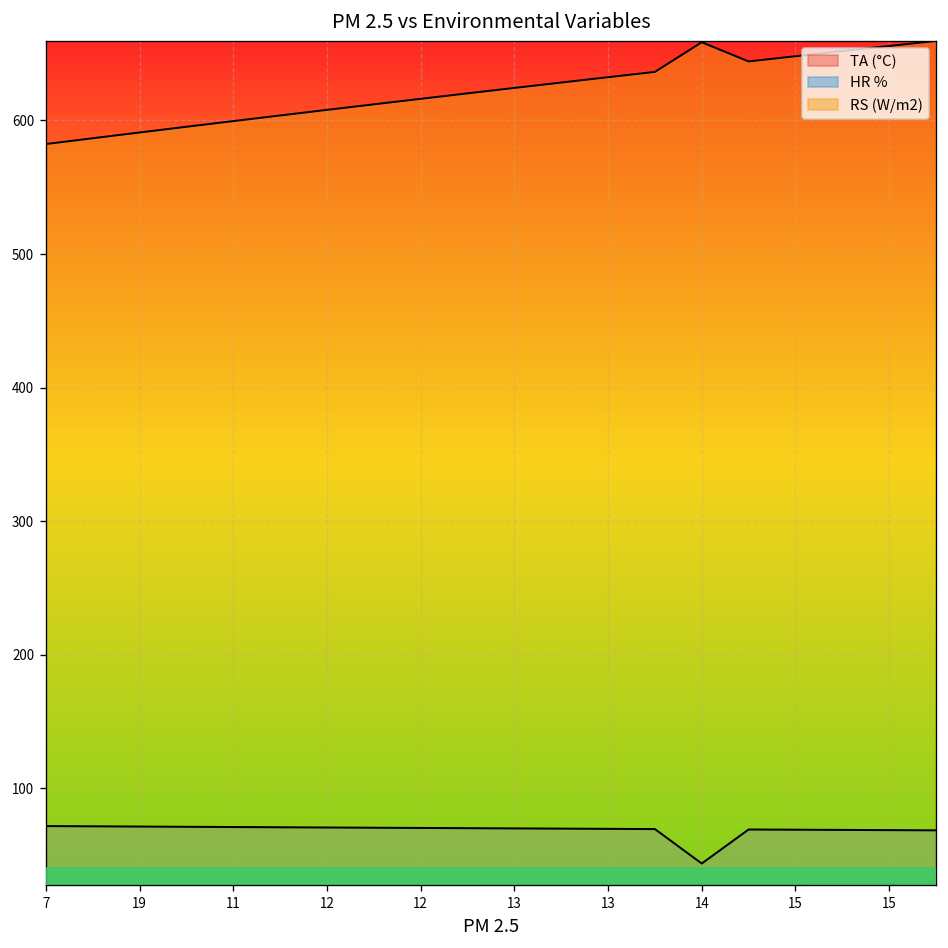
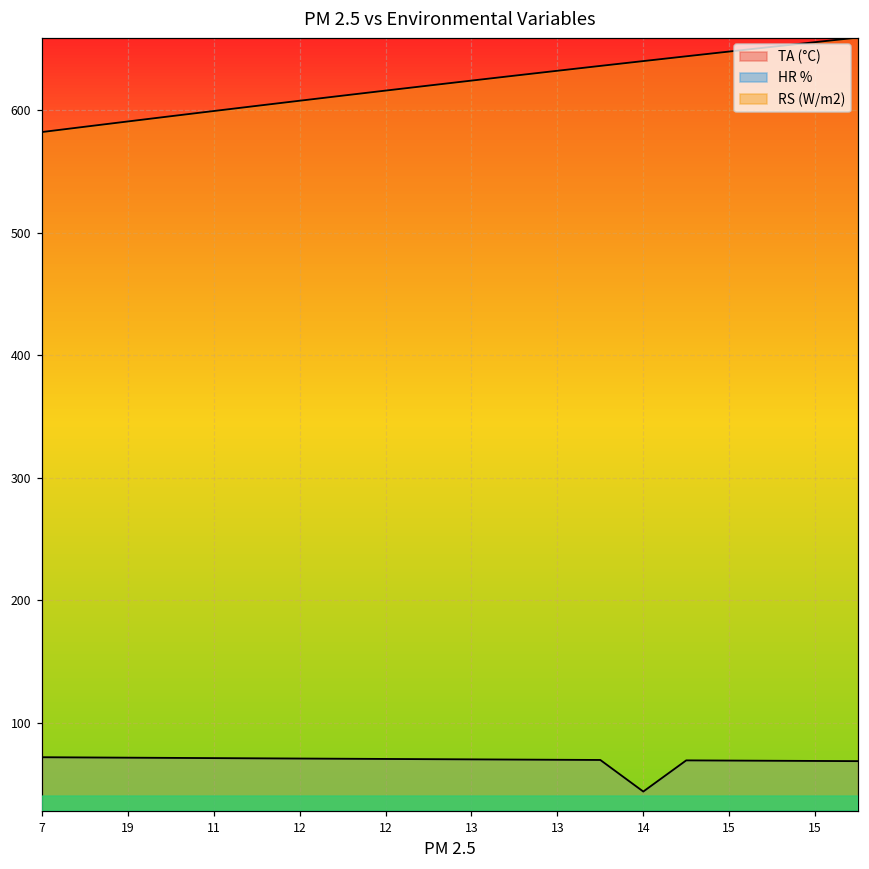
RS (W/m2), 14: 659 -> 640
